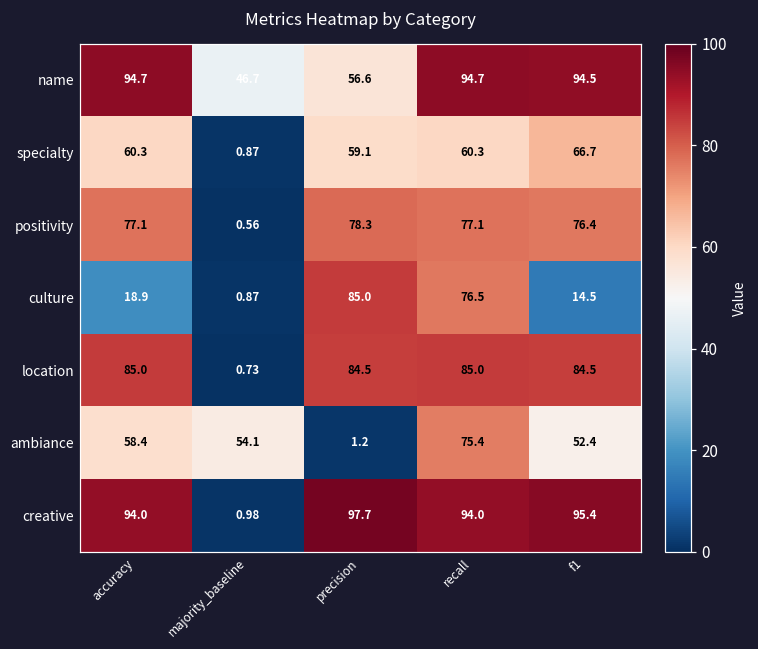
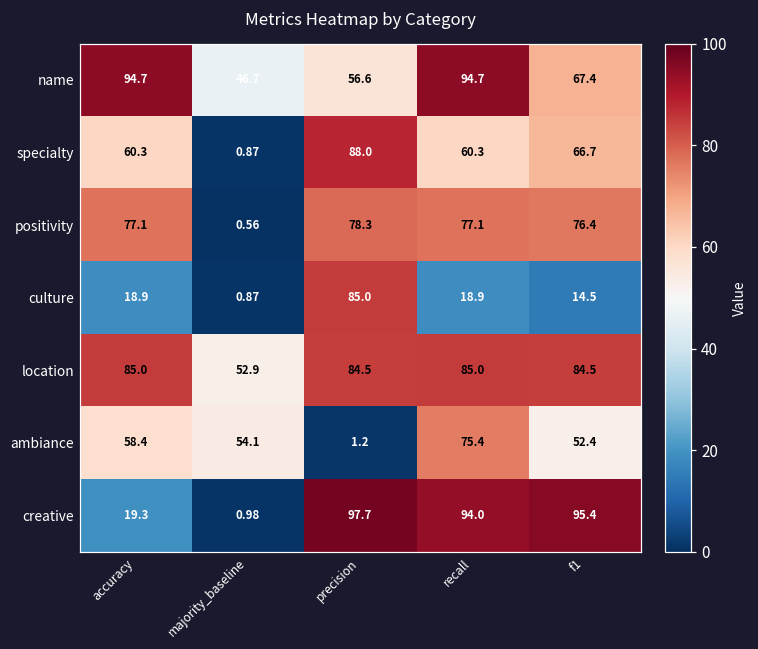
name, f1: 94.5 -> 67.4
specialty, precision: 59.1 -> 88.0
culture, recall: 76.5 -> 18.9
location, majority_baseline: 0.73 -> 52.9
creative, accuracy: 94.0 -> 19.3
